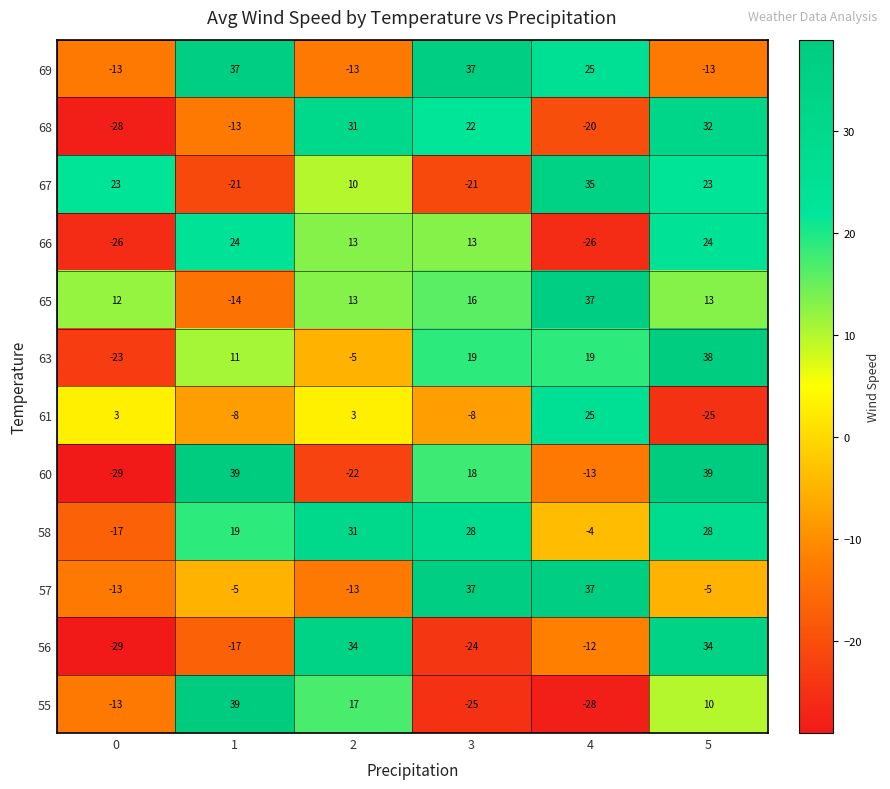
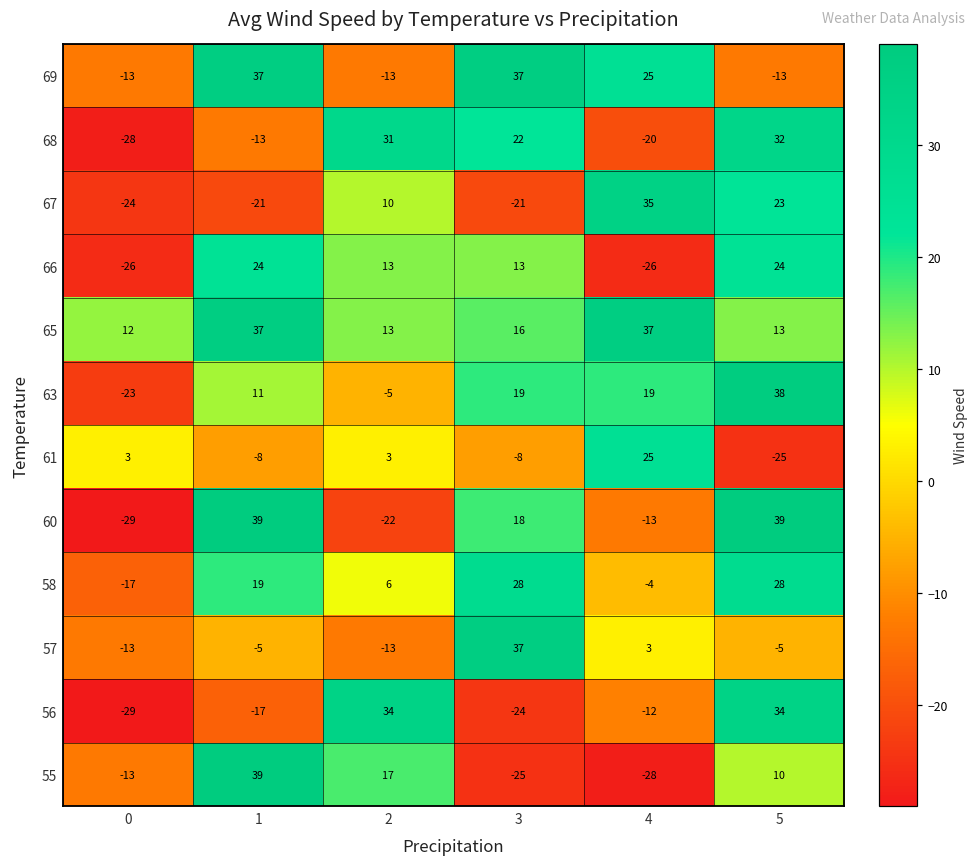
67, 0: 23 -> -24
65, 1: -14 -> 37
58, 2: 31 -> 6
57, 4: 37 -> 3
